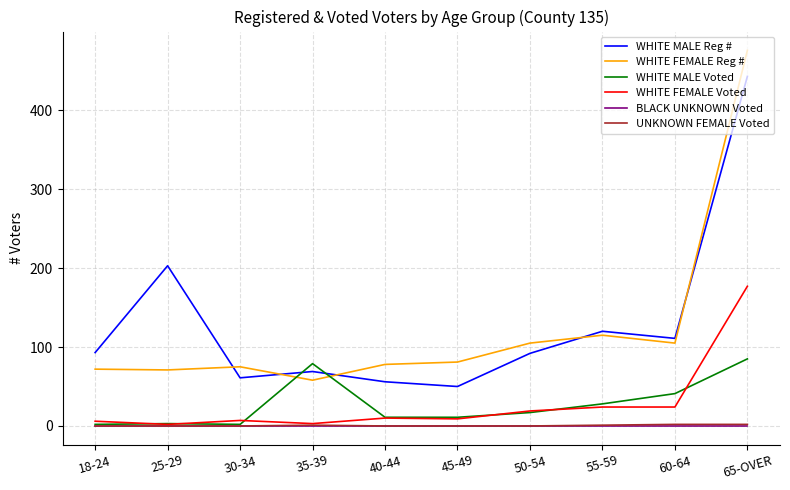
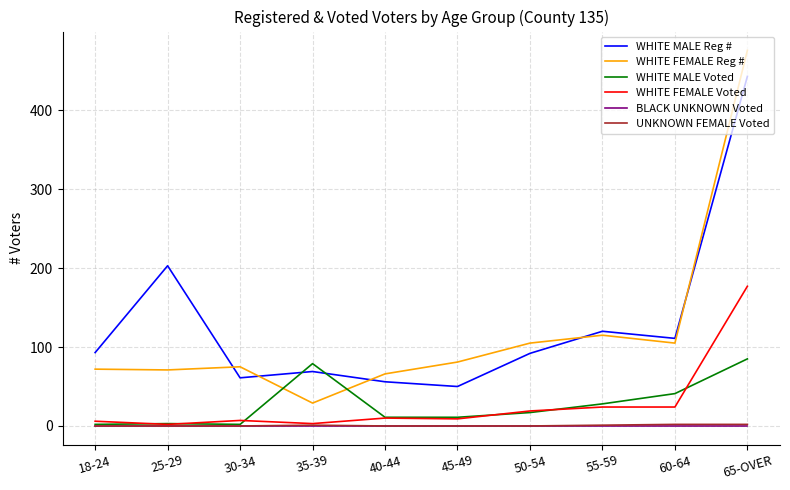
WHITE FEMALE Reg #, 35-39: 60 -> 30
WHITE FEMALE Reg #, 40-44: 80 -> 70
